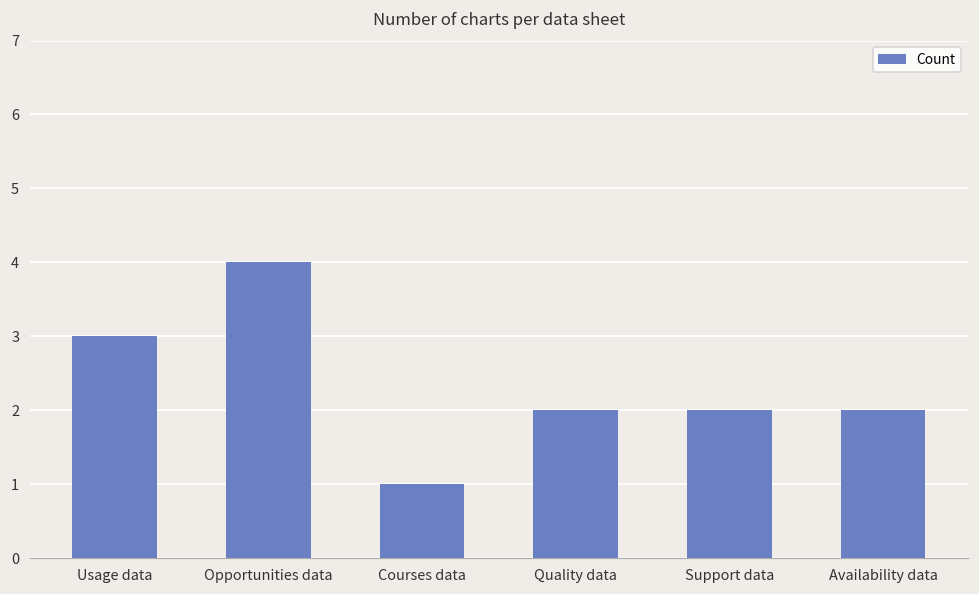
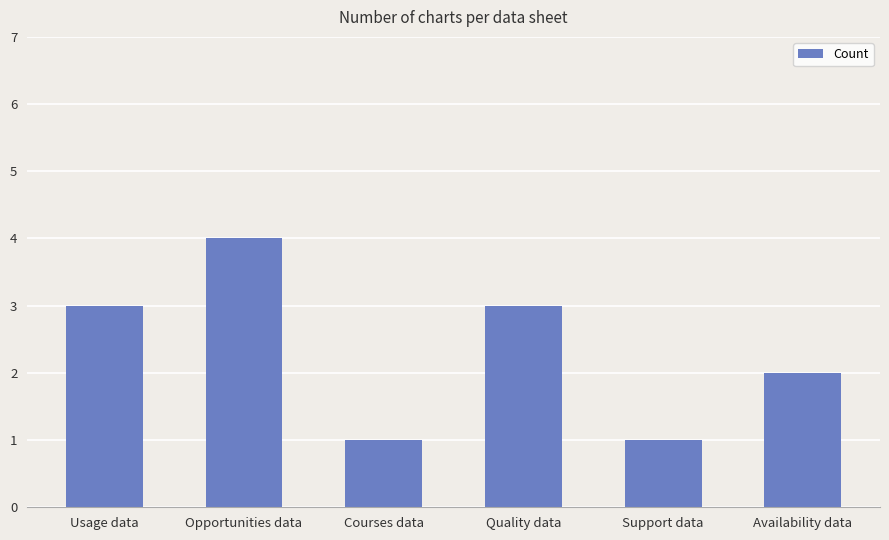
Quality data: 2 -> 3
Support data: 2 -> 1
